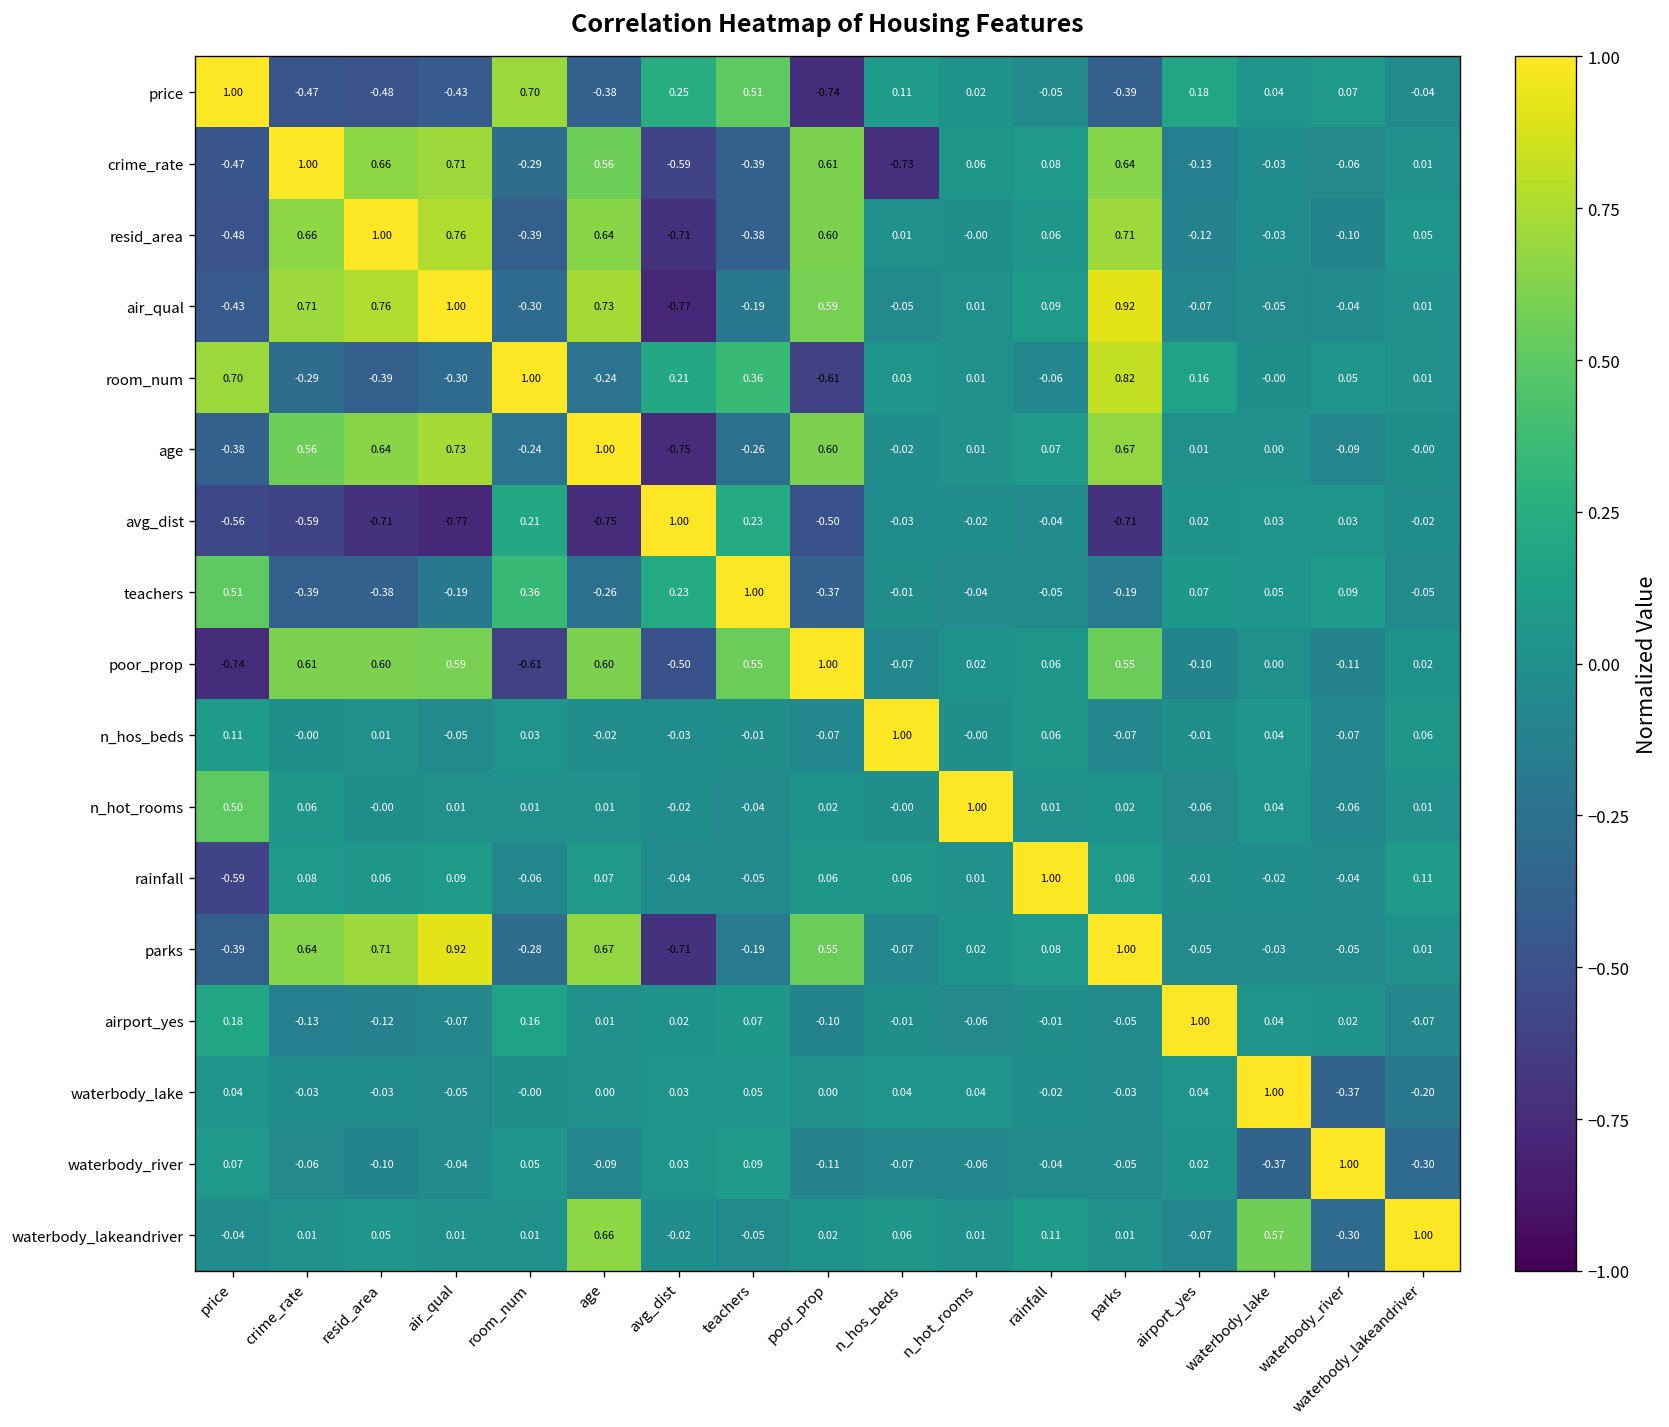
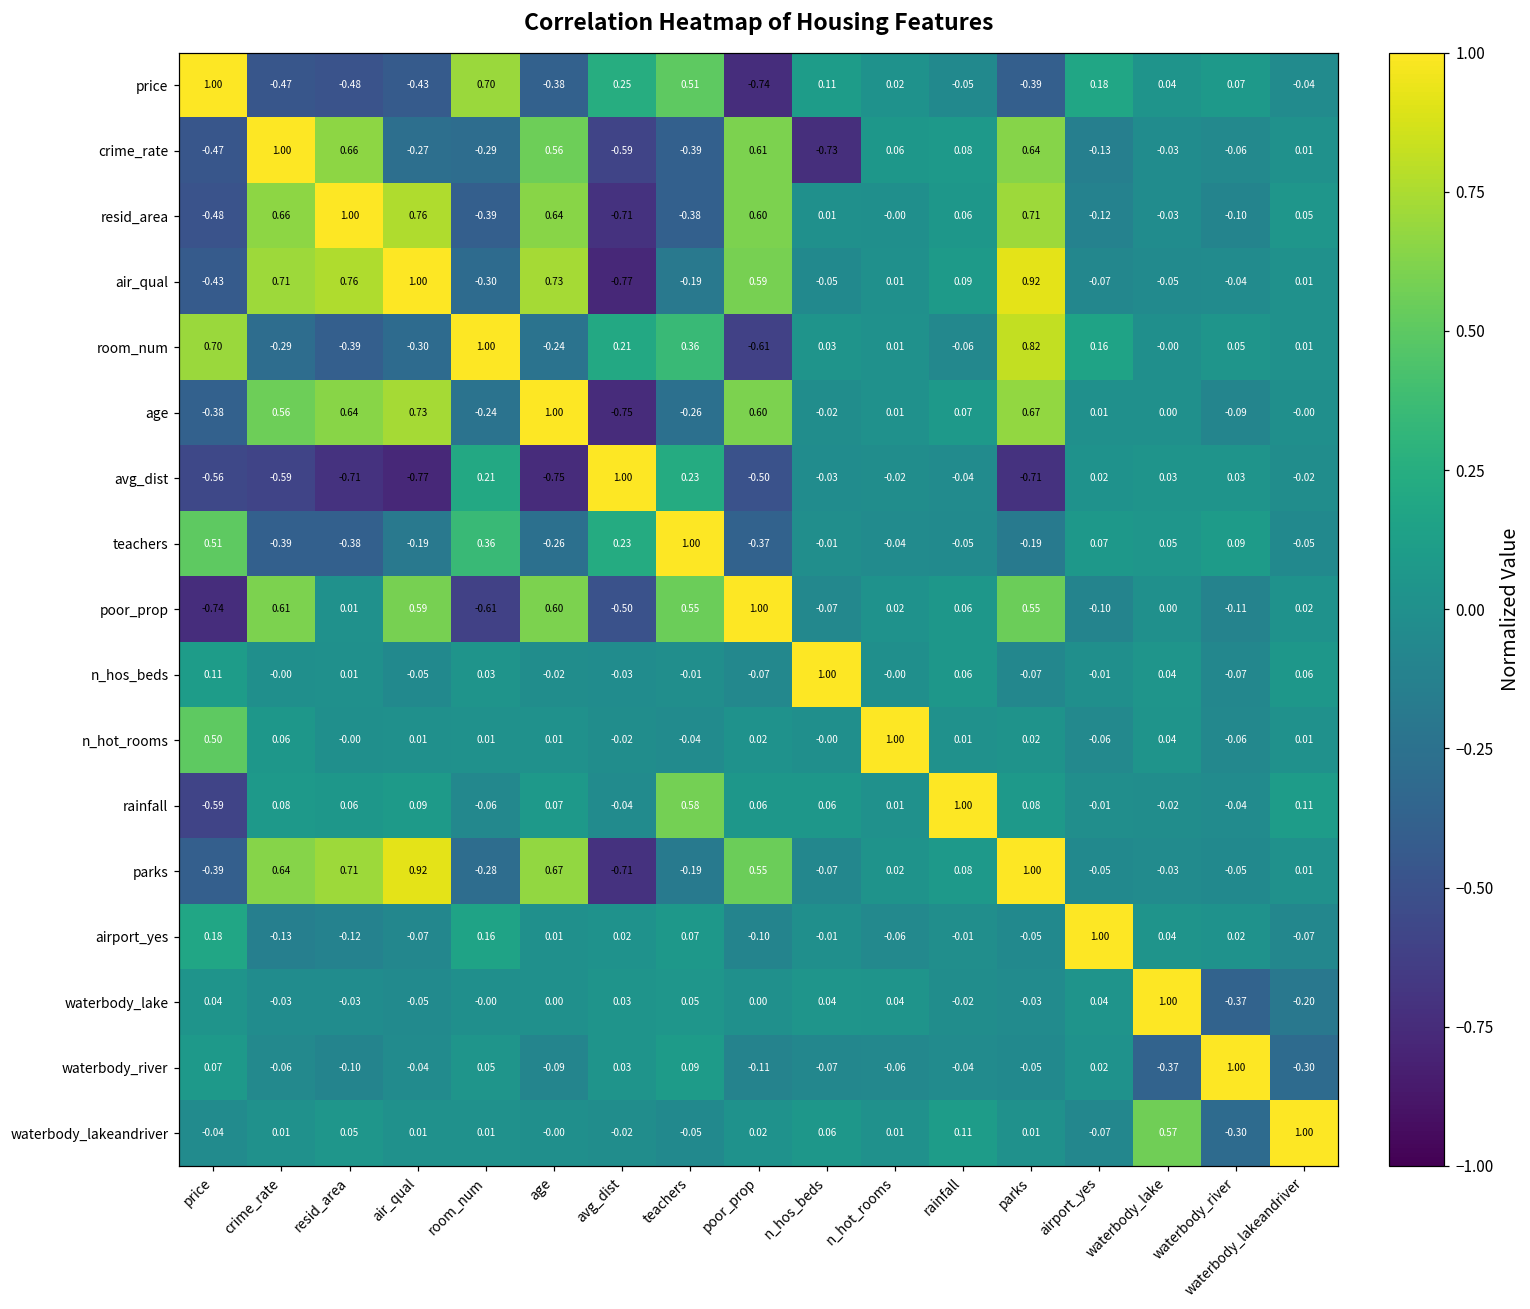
crime_rate, air_qual: 0.71 -> -0.27
poor_prop, resid_area: 0.60 -> 0.01
rainfall, teachers: -0.05 -> 0.58
waterbody_lakeandriver, age: 0.66 -> -0.00
